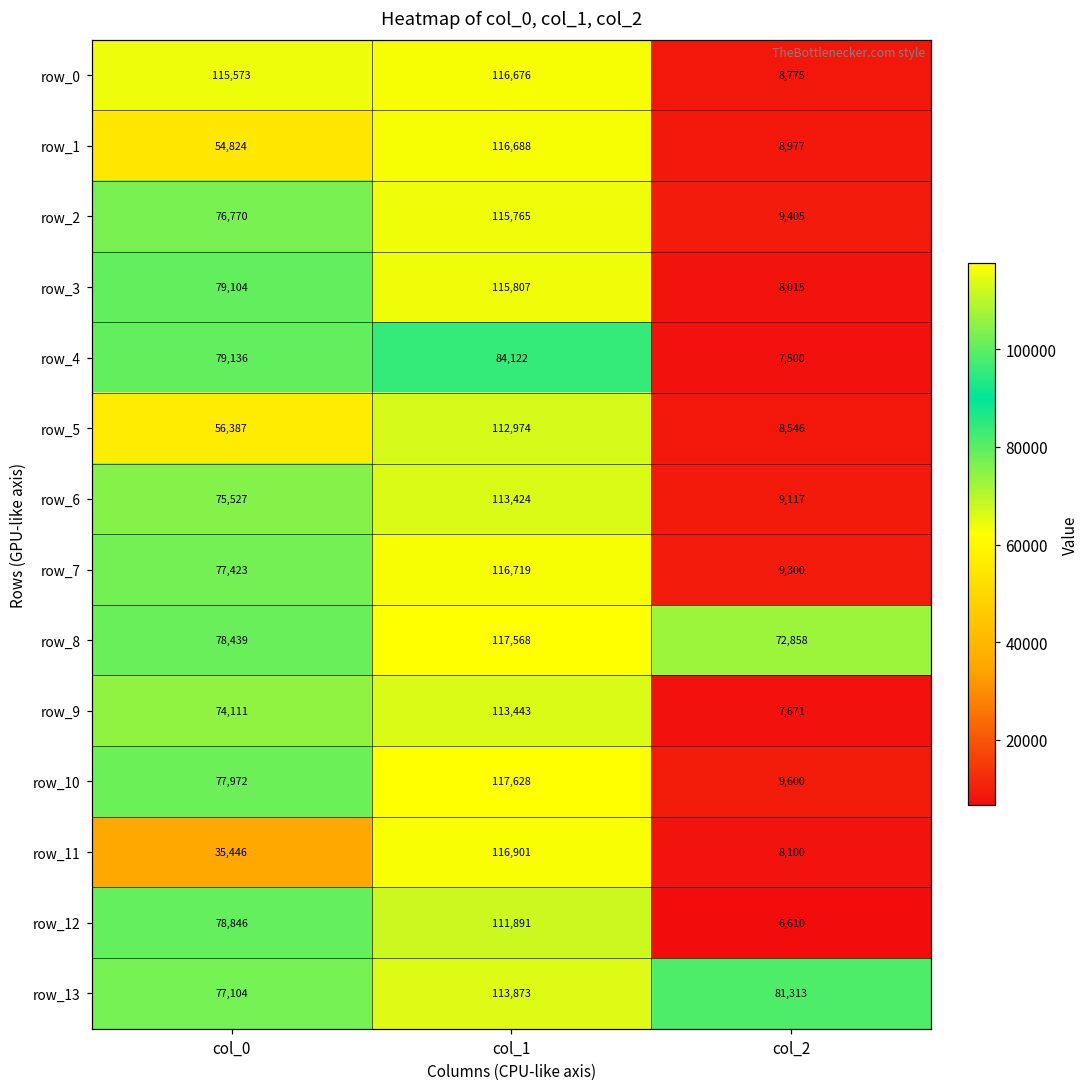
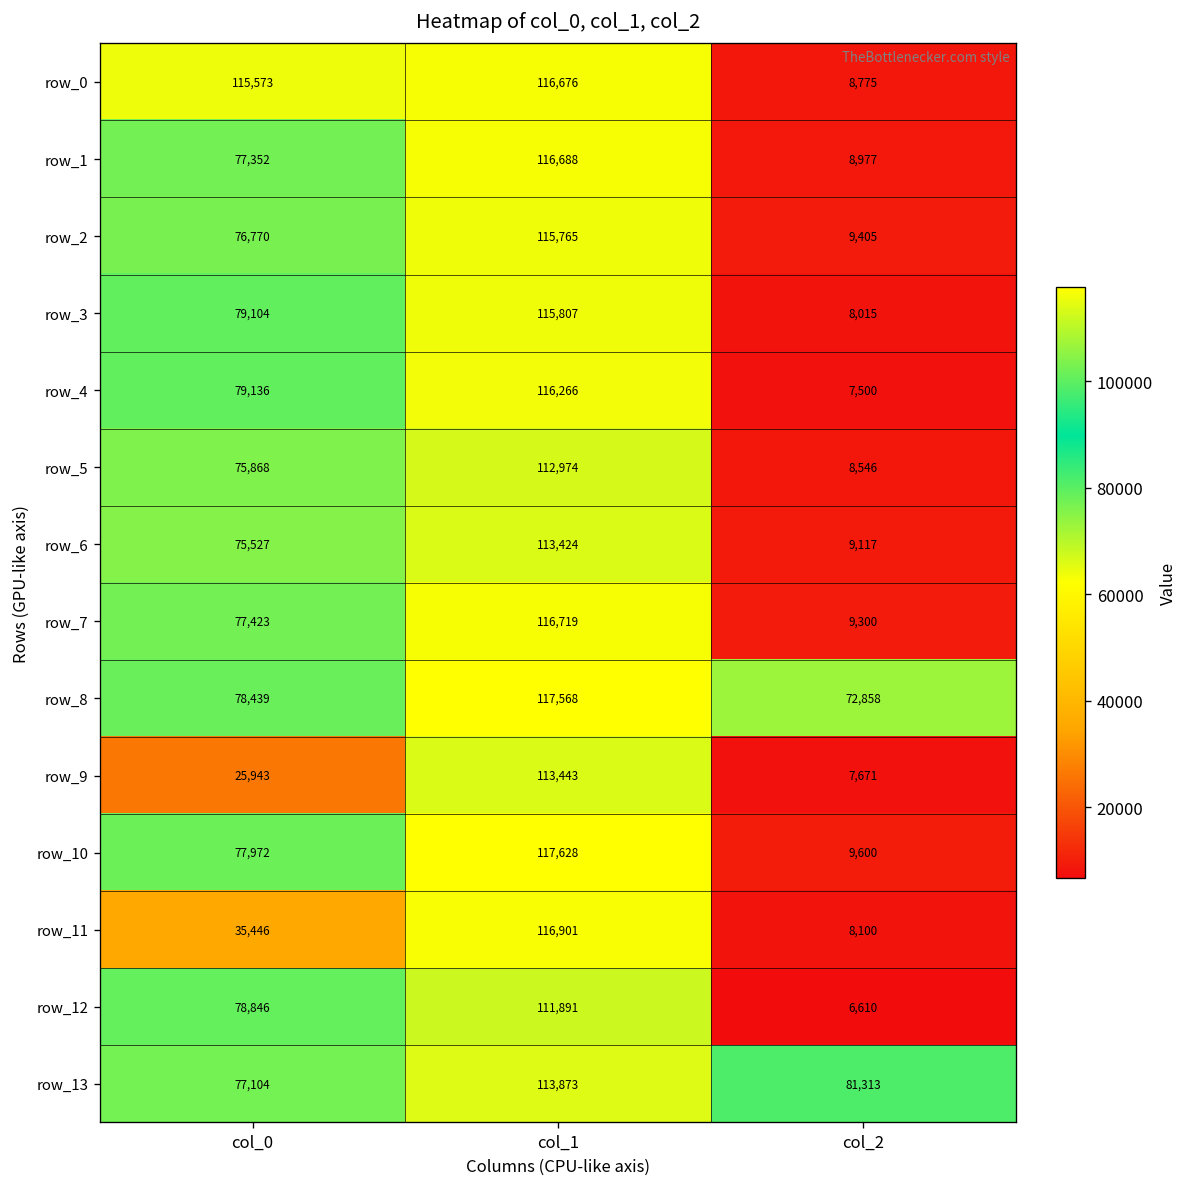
row_1, col_0: 54,824 -> 77,352
row_4, col_1: 84,122 -> 116,266
row_5, col_0: 56,387 -> 75,868
row_9, col_0: 74,111 -> 25,943
